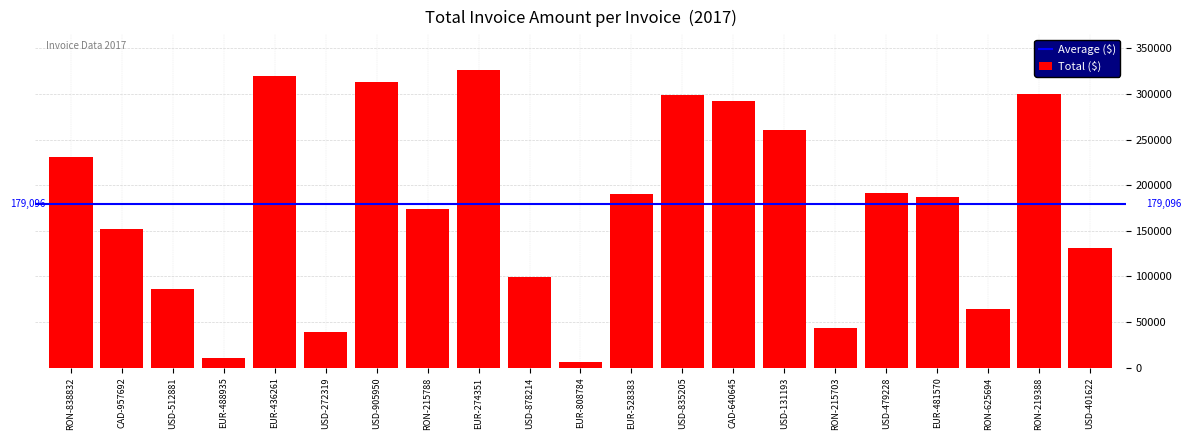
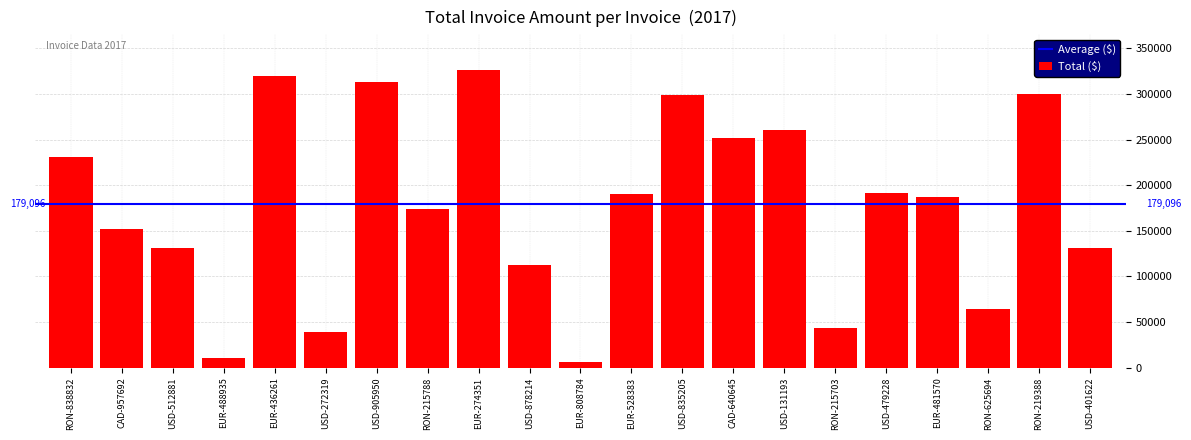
USD-512881: 90000 -> 130000
USD-878214: 100000 -> 110000
CAD-640645: 290000 -> 250000
